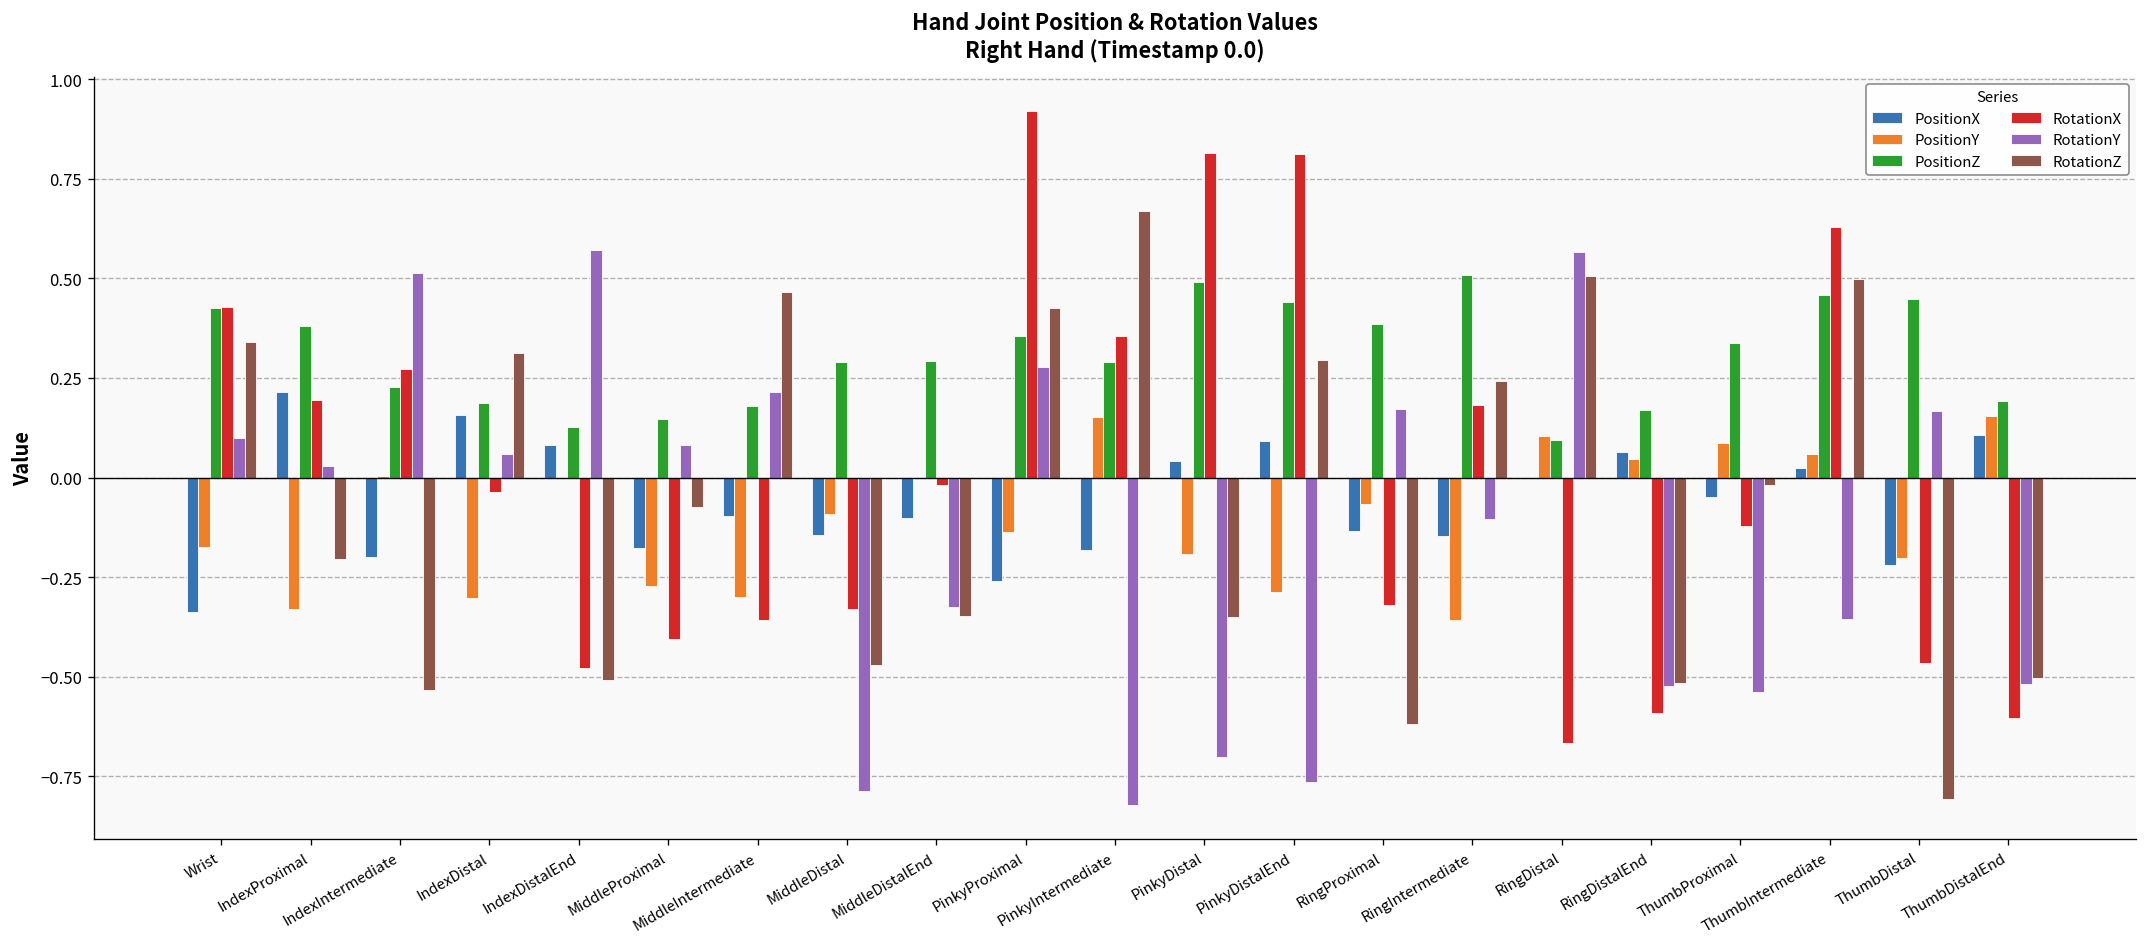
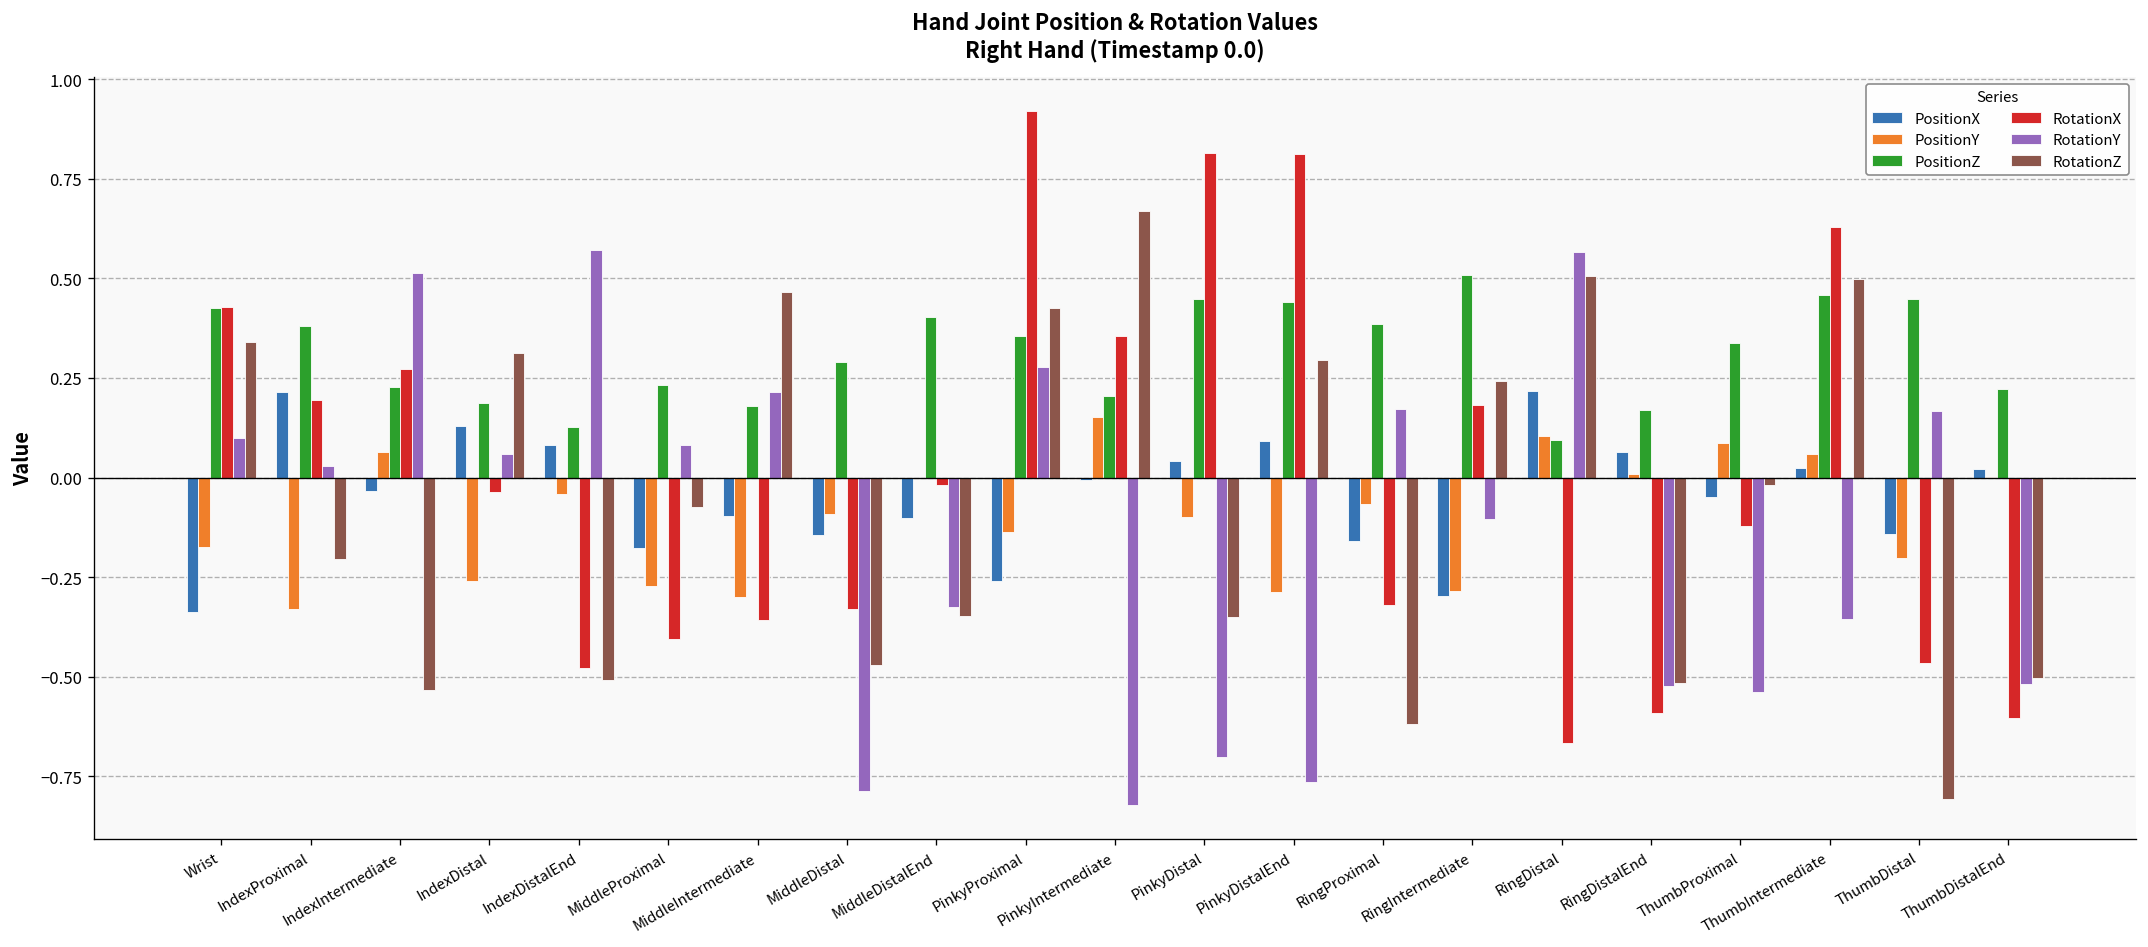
PositionX, IndexIntermediate: -0.20 -> -0.03
PositionY, IndexIntermediate: 0.00 -> 0.06
PositionX, IndexDistal: 0.16 -> 0.13
PositionY, IndexDistal: -0.30 -> -0.26
PositionY, IndexDistalEnd: 0.00 -> -0.04
PositionZ, MiddleProximal: 0.15 -> 0.23
PositionZ, MiddleDistalEnd: 0.29 -> 0.40
PositionX, PinkyIntermediate: -0.18 -> -0.01
PositionZ, PinkyIntermediate: 0.29 -> 0.20
PositionY, PinkyDistal: -0.19 -> -0.10
PositionZ, PinkyDistal: 0.49 -> 0.45
PositionX, RingProximal: -0.13 -> -0.16
PositionX, RingIntermediate: -0.15 -> -0.30
PositionY, RingIntermediate: -0.36 -> -0.28
PositionX, RingDistal: 0.00 -> 0.22
PositionY, RingDistalEnd: 0.05 -> 0.01
PositionX, ThumbDistal: -0.22 -> -0.14
PositionX, ThumbDistalEnd: 0.11 -> 0.02
PositionY, ThumbDistalEnd: 0.16 -> 0.00
PositionZ, ThumbDistalEnd: 0.19 -> 0.22
